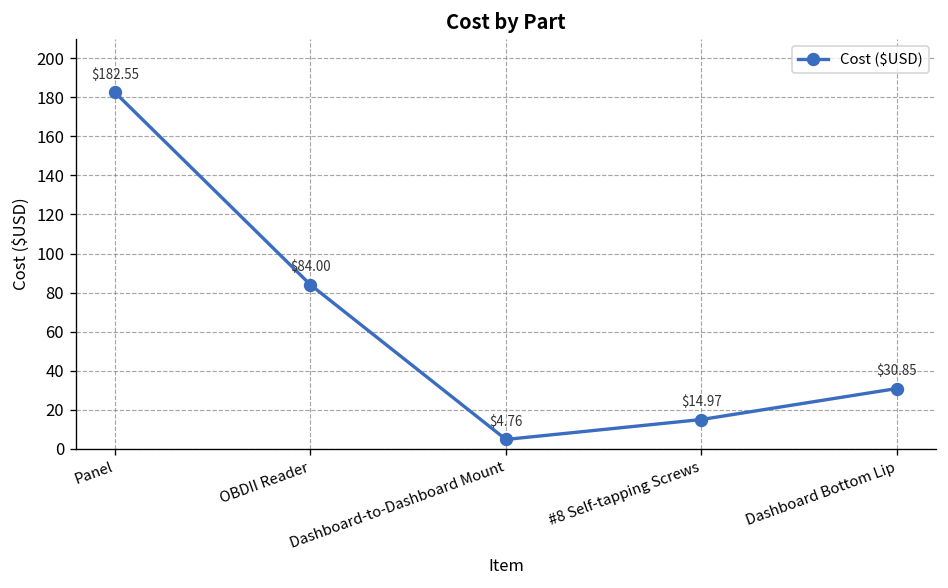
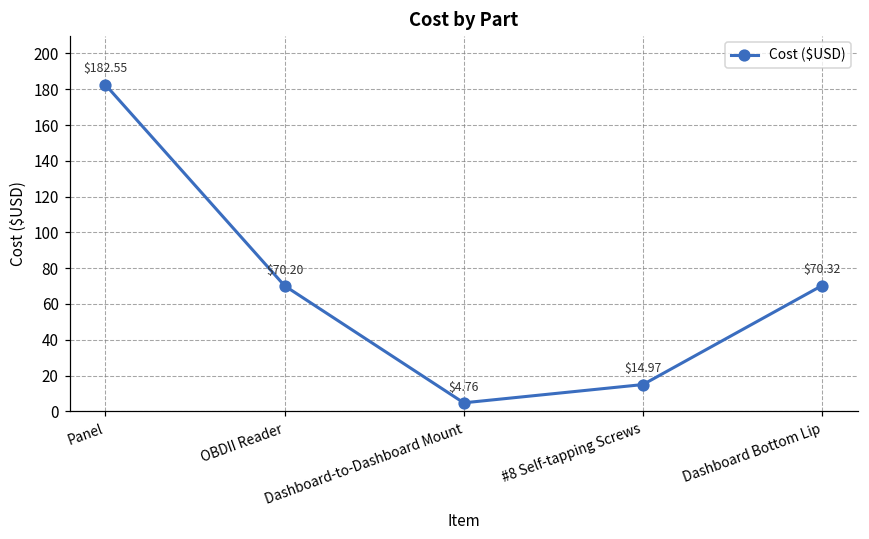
OBDII Reader: $84.00 -> $70.20
Dashboard Bottom Lip: $30.85 -> $70.32
